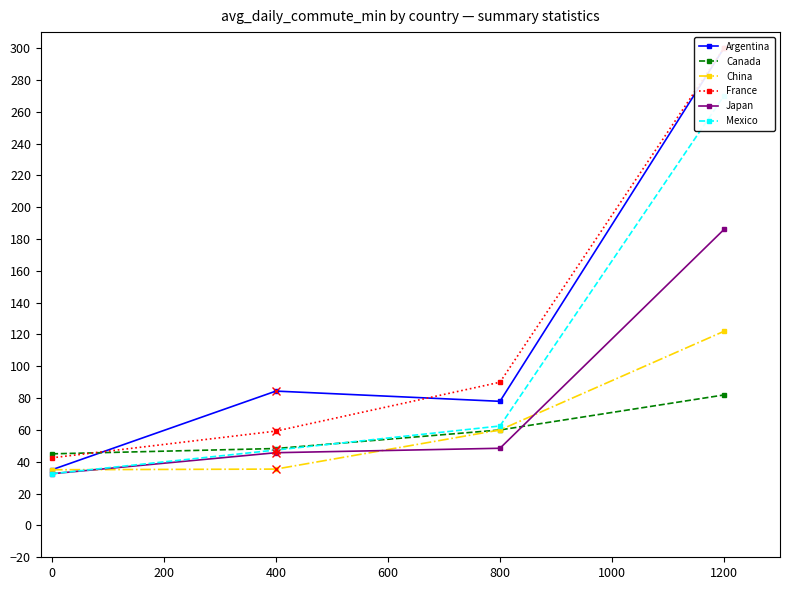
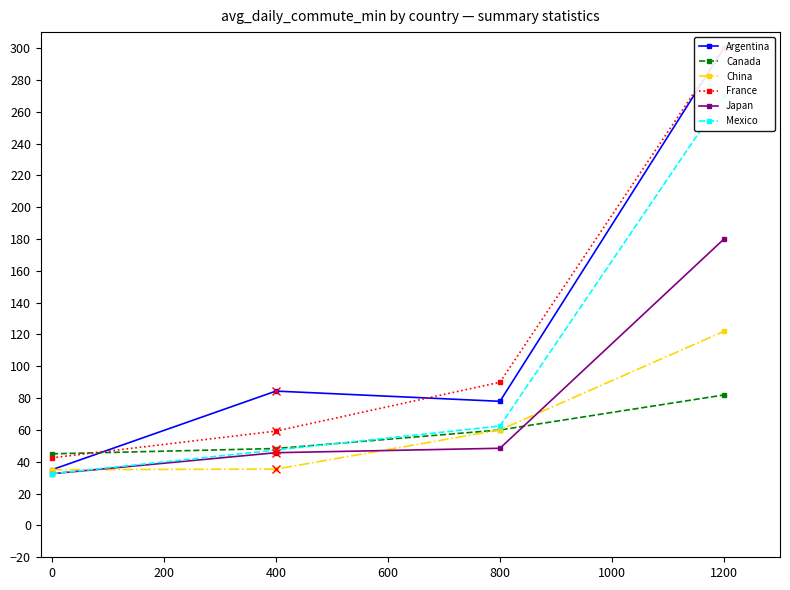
Japan, 1200: 186 -> 180
